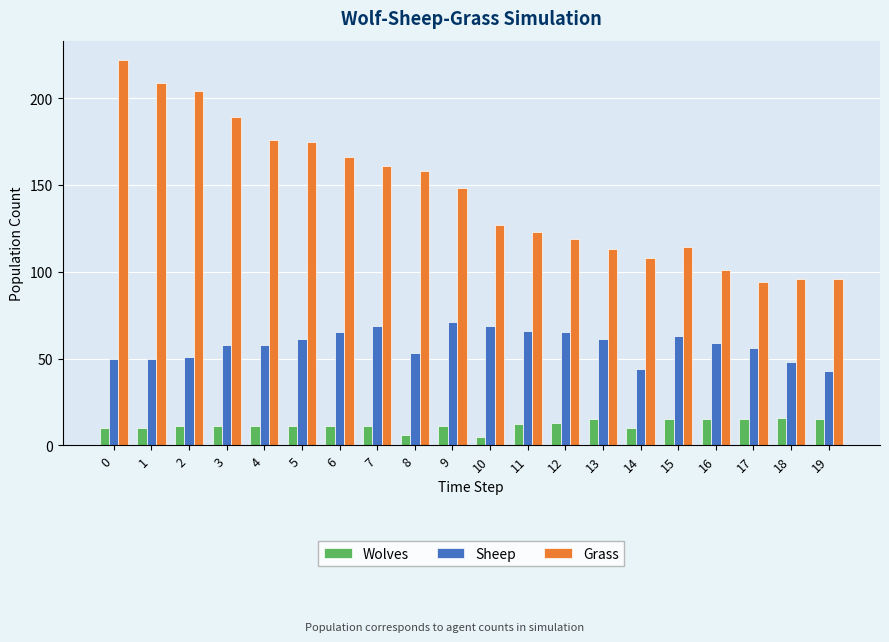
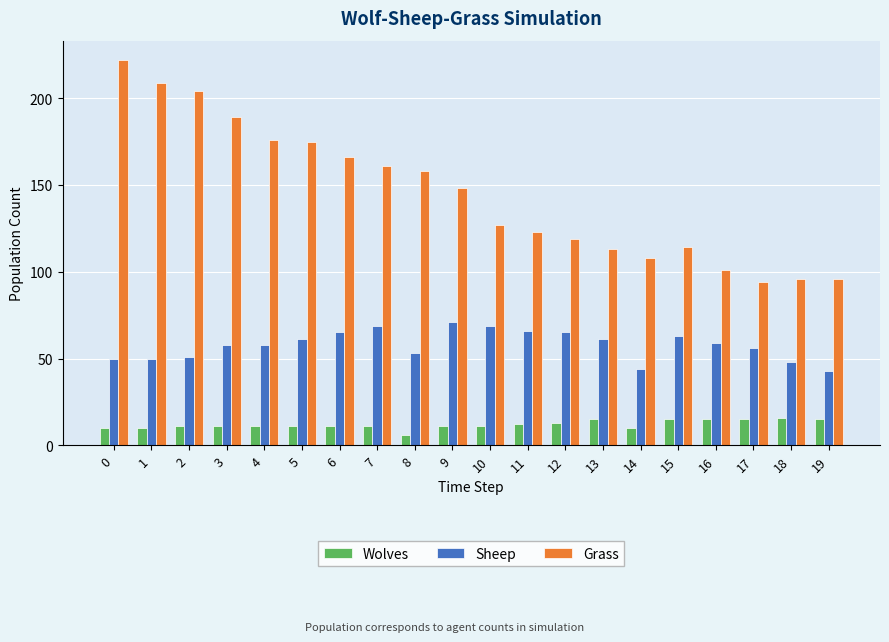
Wolves, 10: 5 -> 11
